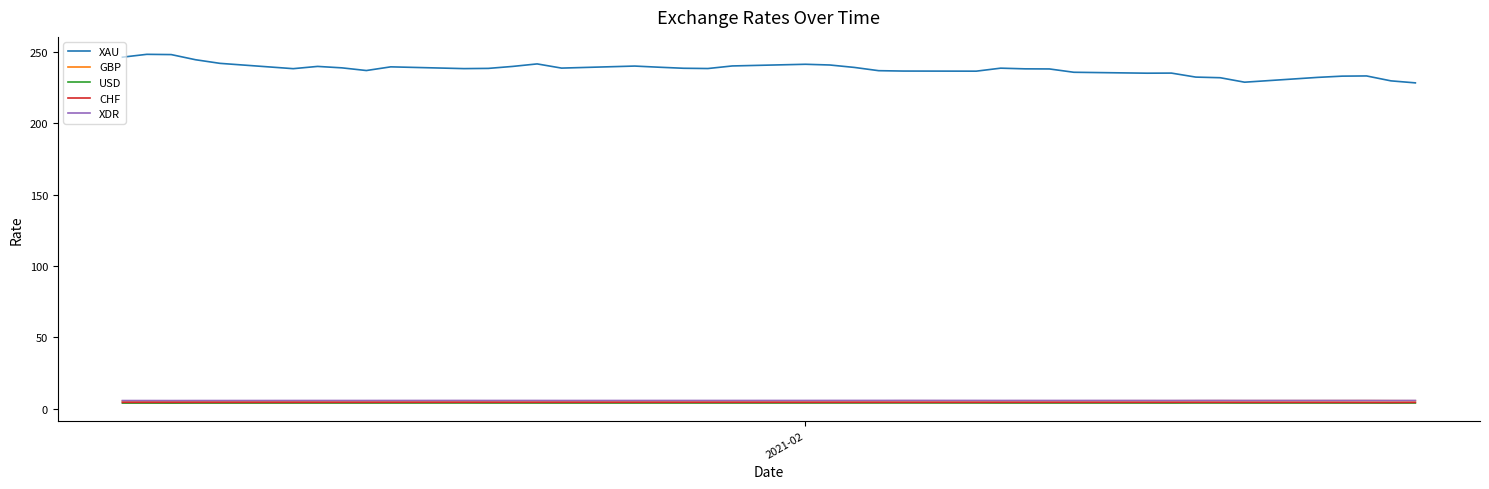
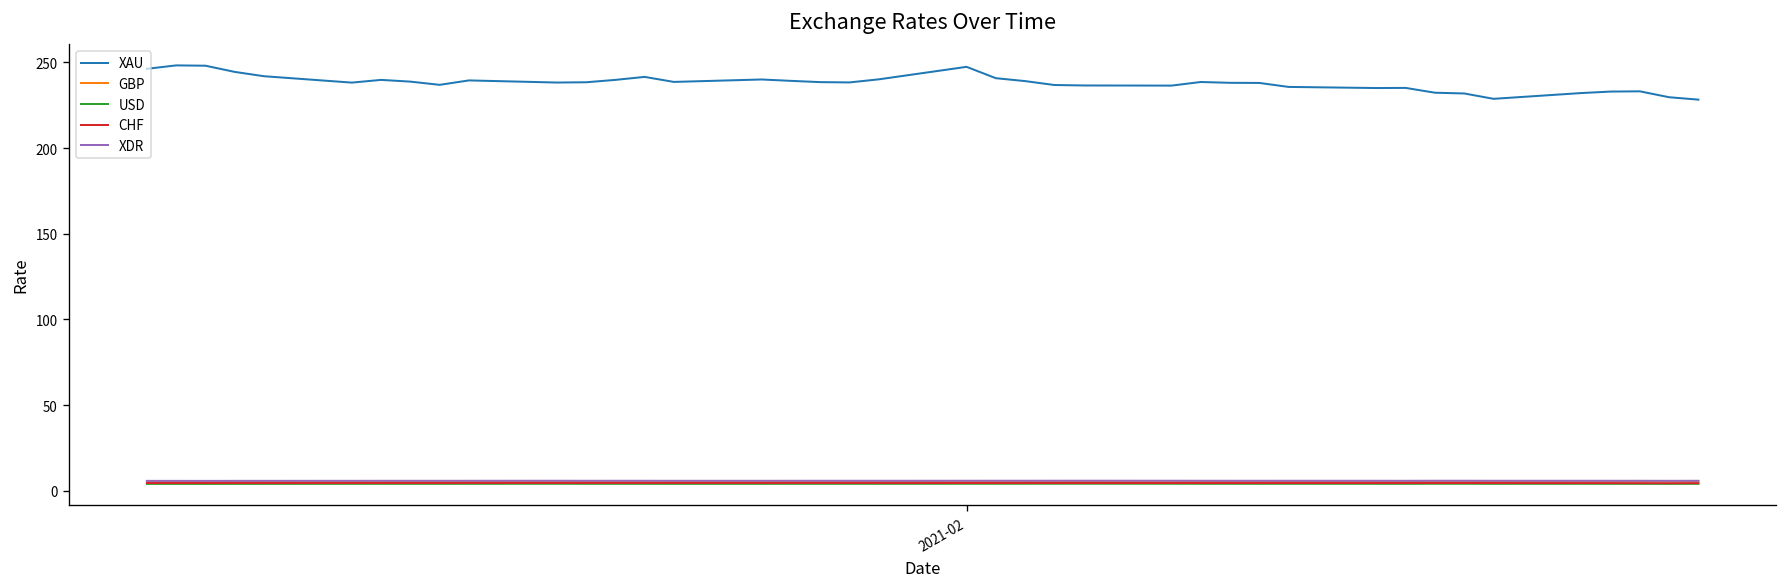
XAU, 2021-02: 241 -> 247
